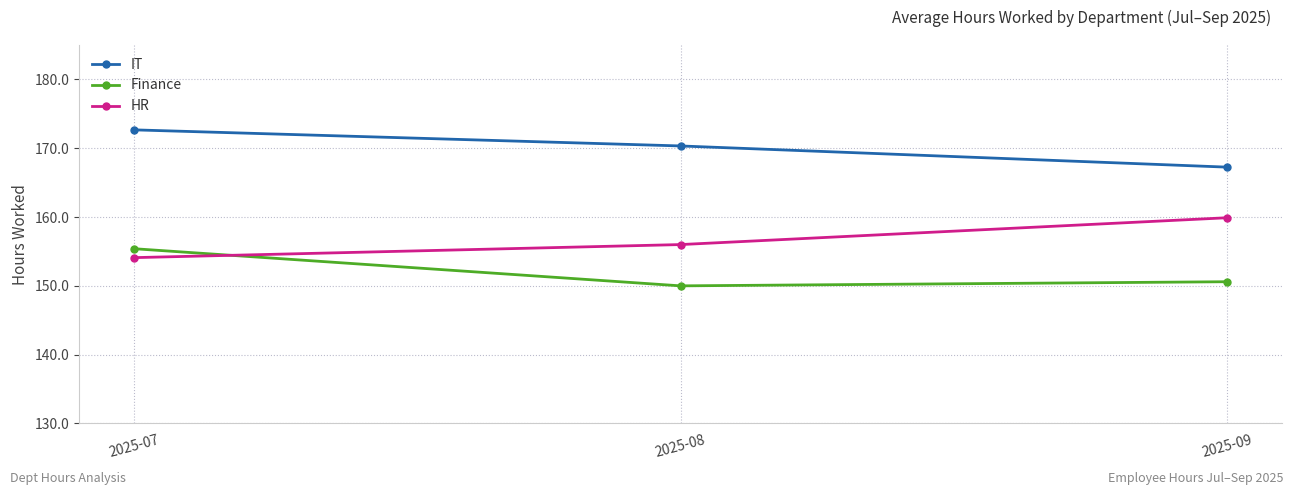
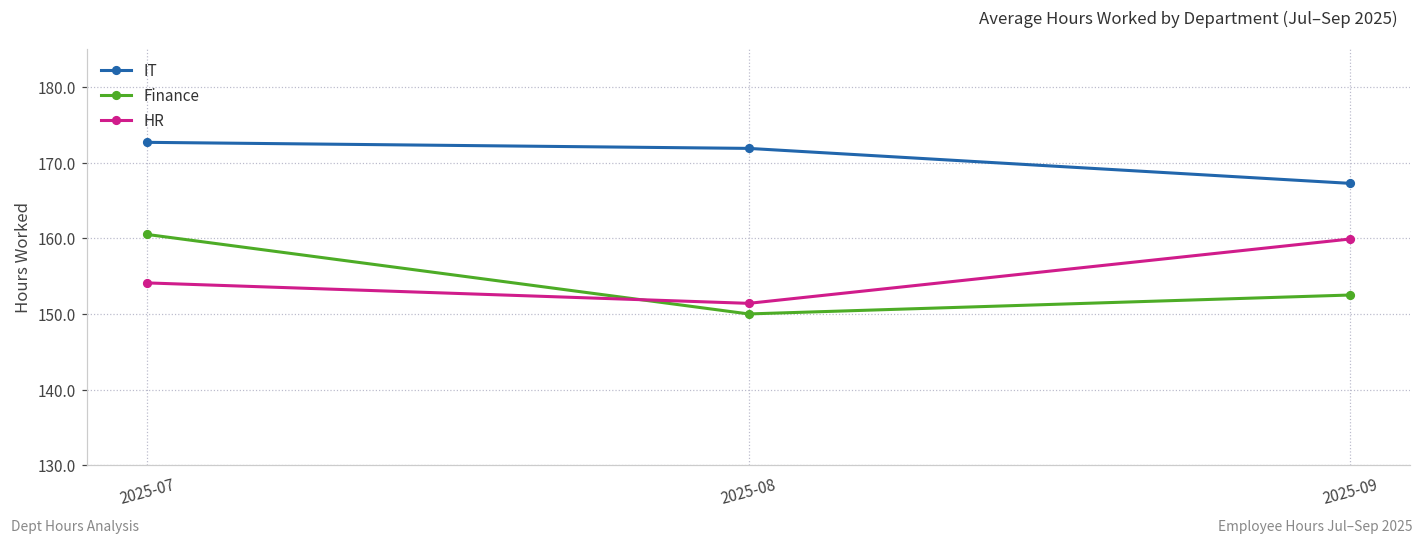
Finance, 2025-07: 155 -> 161
IT, 2025-08: 170 -> 172
HR, 2025-08: 156 -> 151
Finance, 2025-09: 151 -> 153
